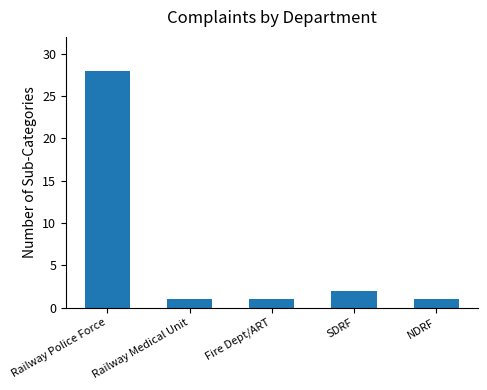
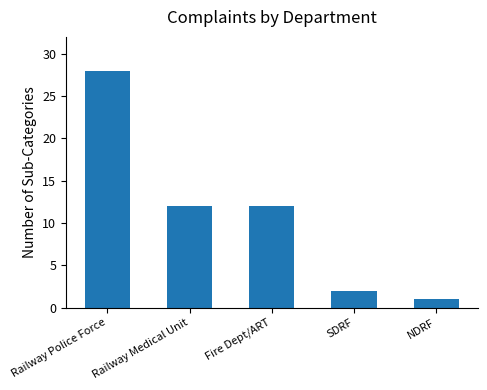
Railway Medical Unit: 1 -> 12
Fire Dept/ART: 1 -> 12
